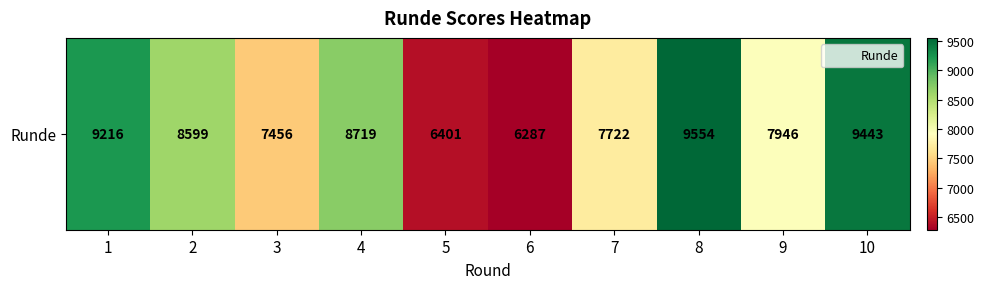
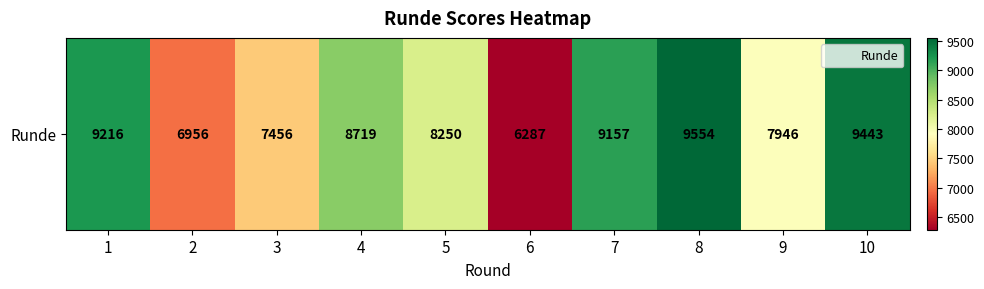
Runde, 2: 8599 -> 6956
Runde, 5: 6401 -> 8250
Runde, 7: 7722 -> 9157
